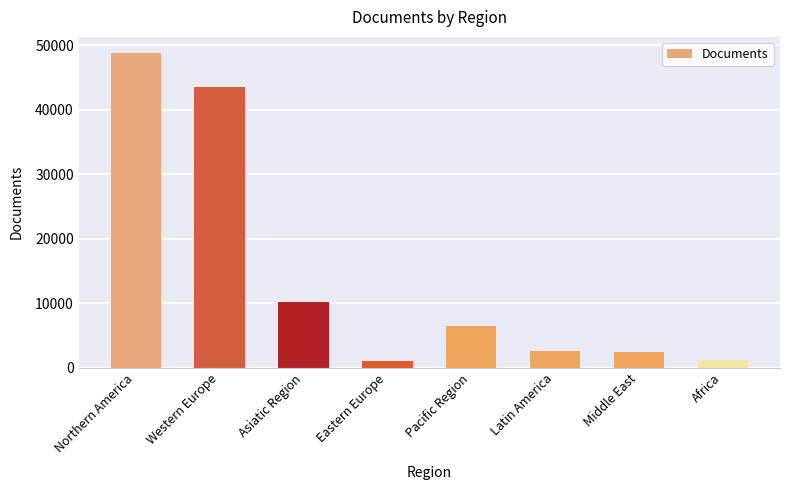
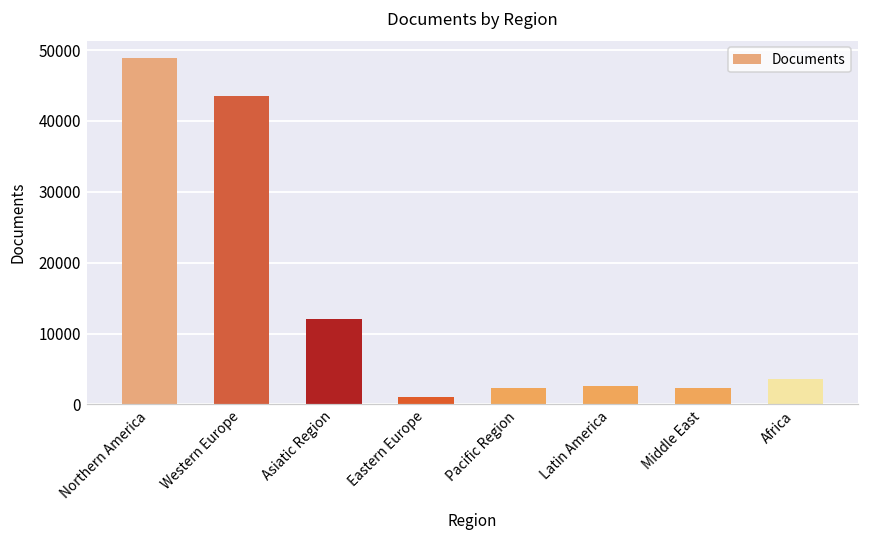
Asiatic Region: 10000 -> 12000
Pacific Region: 6000 -> 2000
Africa: 1000 -> 4000
